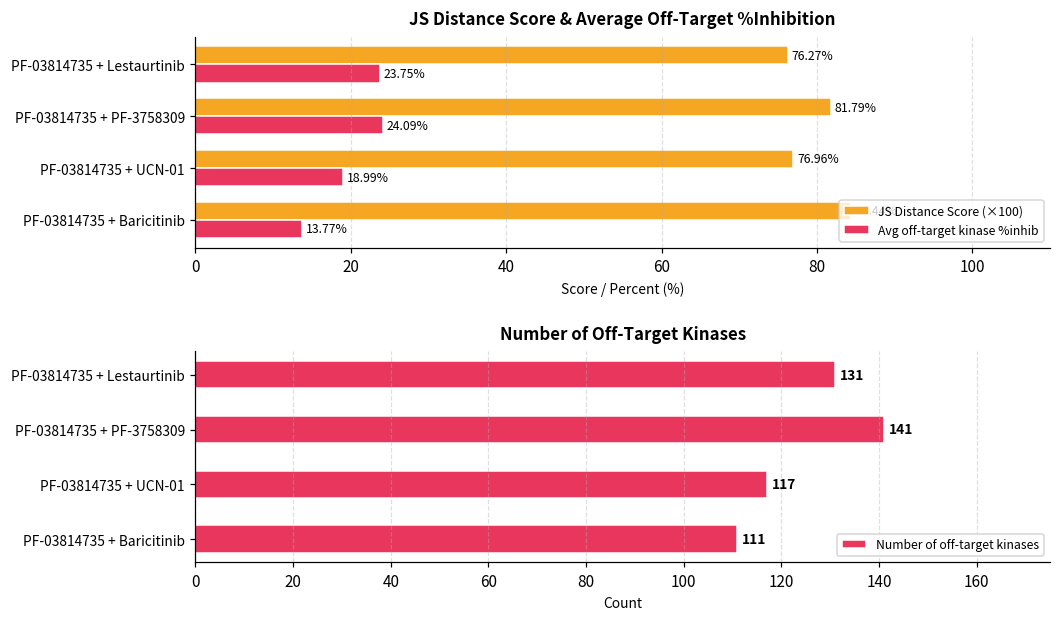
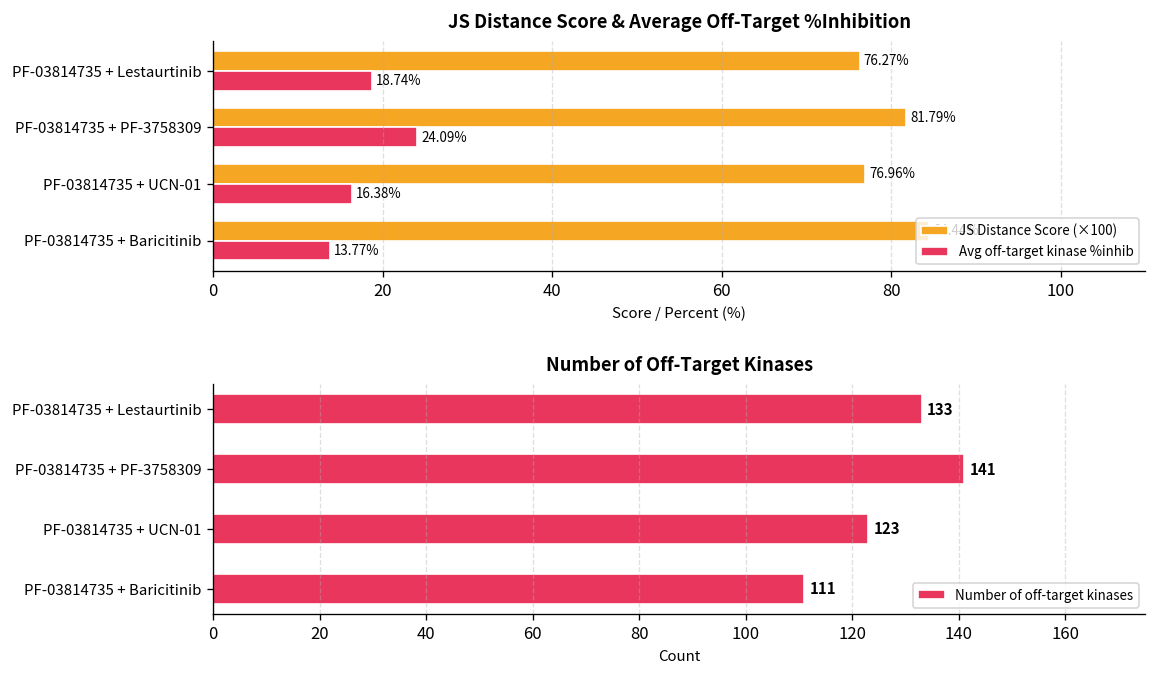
JS Distance Score & Average Off-Target %Inhibition, Avg off-target kinase %inhib, PF-03814735 + Lestaurtinib: 23.75% -> 18.74%
JS Distance Score & Average Off-Target %Inhibition, Avg off-target kinase %inhib, PF-03814735 + UCN-01: 18.99% -> 16.38%
Number of Off-Target Kinases, PF-03814735 + Lestaurtinib: 131 -> 133
Number of Off-Target Kinases, PF-03814735 + UCN-01: 117 -> 123
